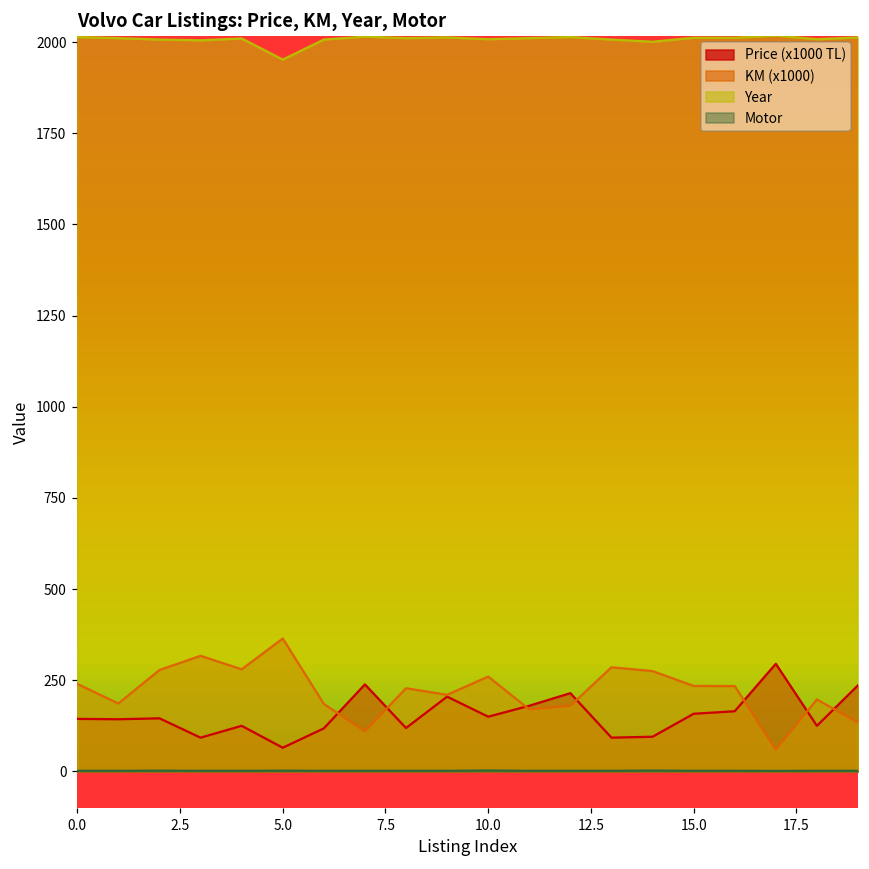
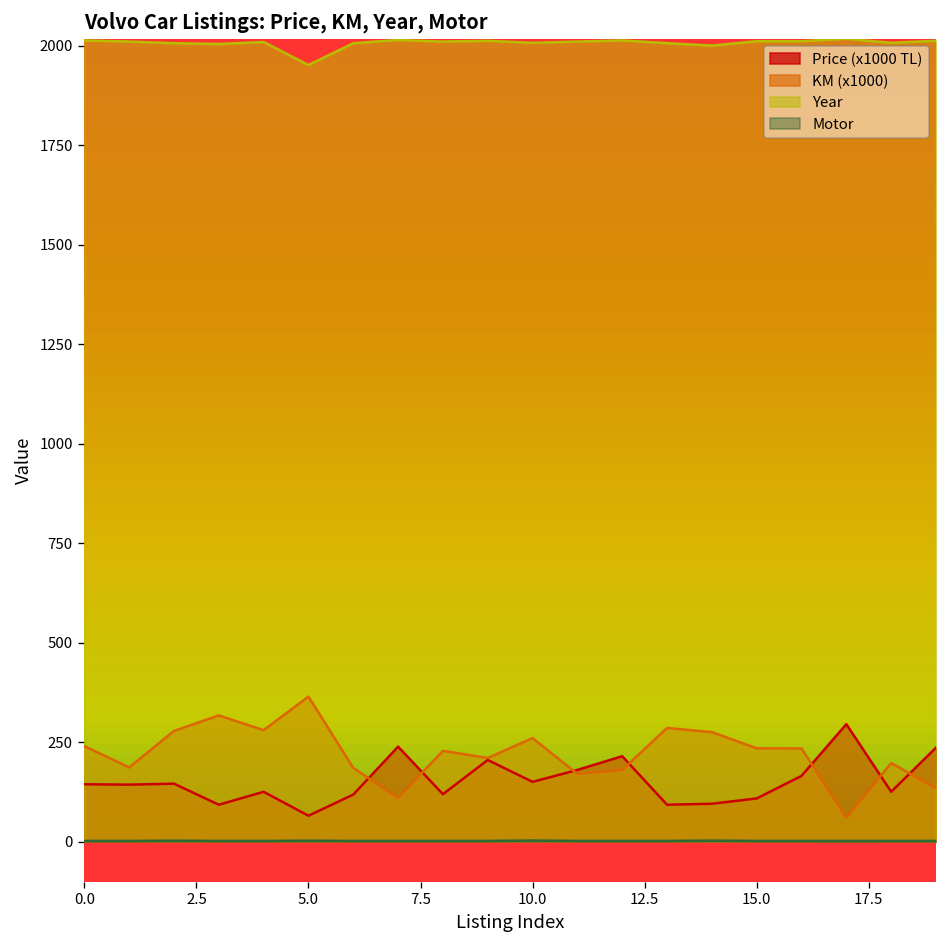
Price (x1000 TL), 15.0: 160 -> 110
